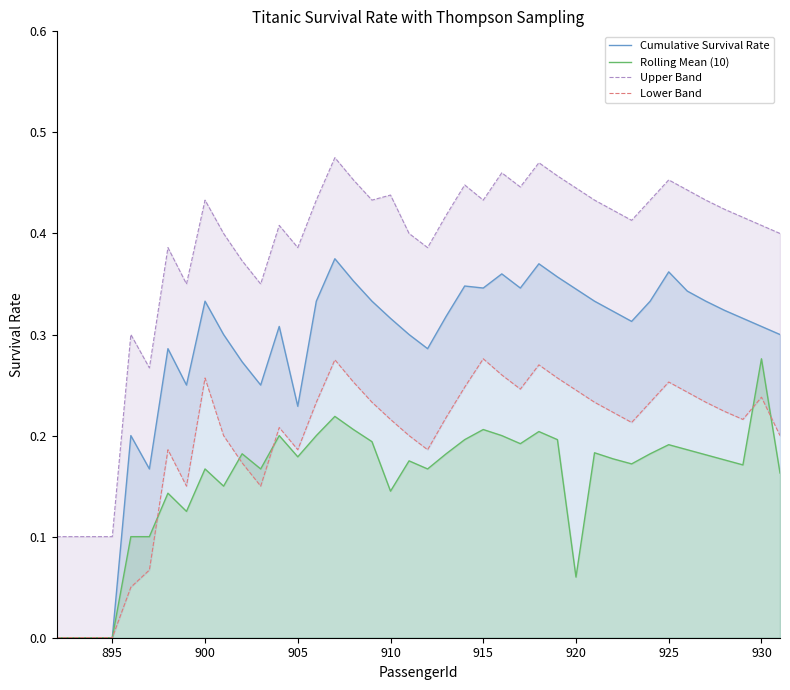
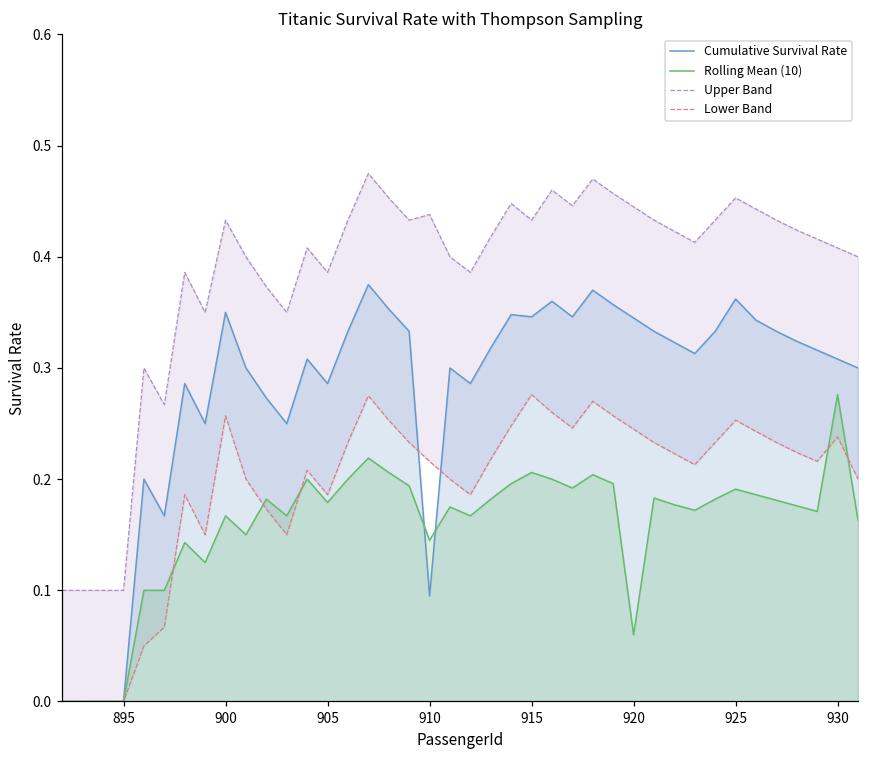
Cumulative Survival Rate, 900: 0.333 -> 0.350
Cumulative Survival Rate, 905: 0.229 -> 0.286
Cumulative Survival Rate, 910: 0.316 -> 0.095
